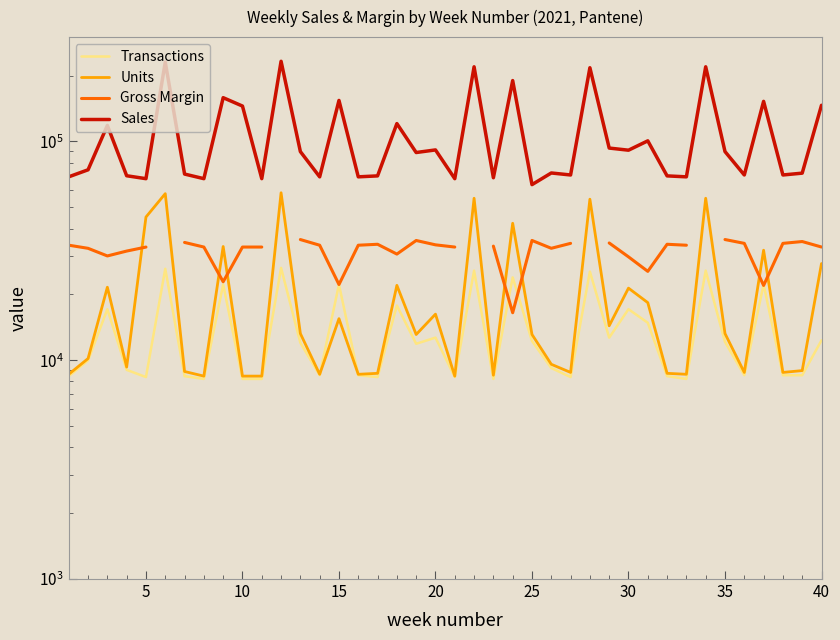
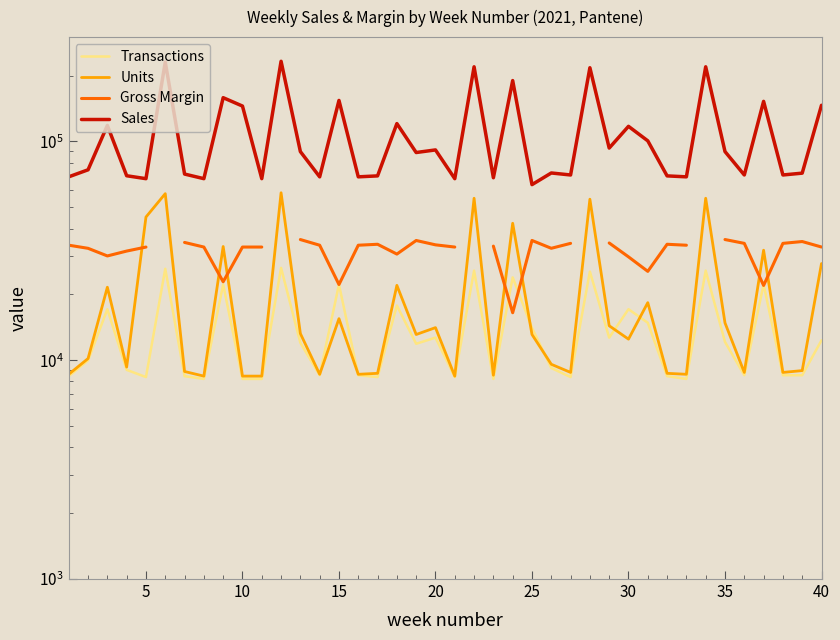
Units, 20: 16000 -> 14000
Transactions, 25: 12000 -> 14000
Units, 30: 21000 -> 12000
Sales, 30: 91000 -> 120000
Units, 35: 13000 -> 15000
